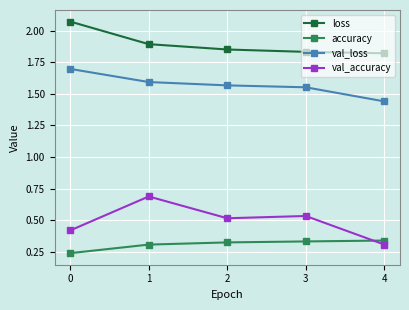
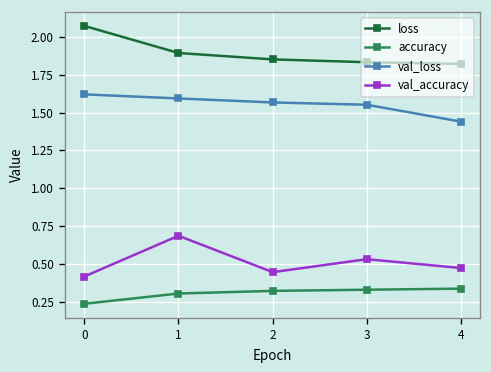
val_loss, 0: 1.70 -> 1.62
val_accuracy, 2: 0.51 -> 0.45
val_accuracy, 4: 0.31 -> 0.47
